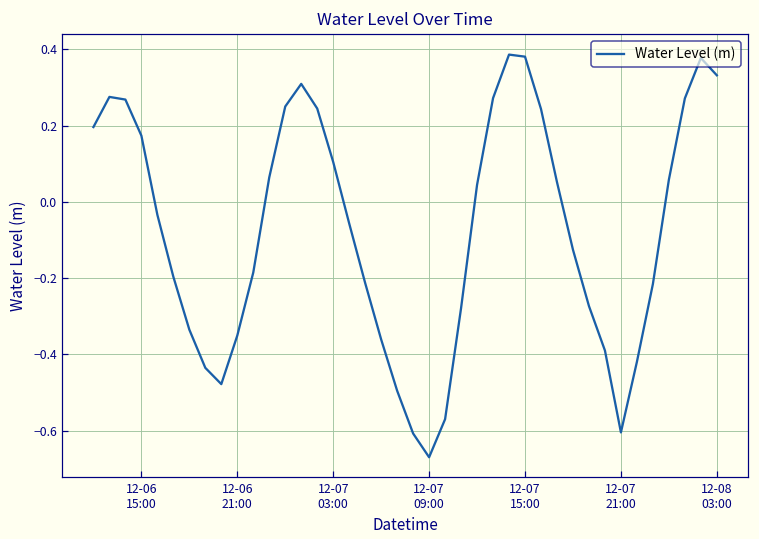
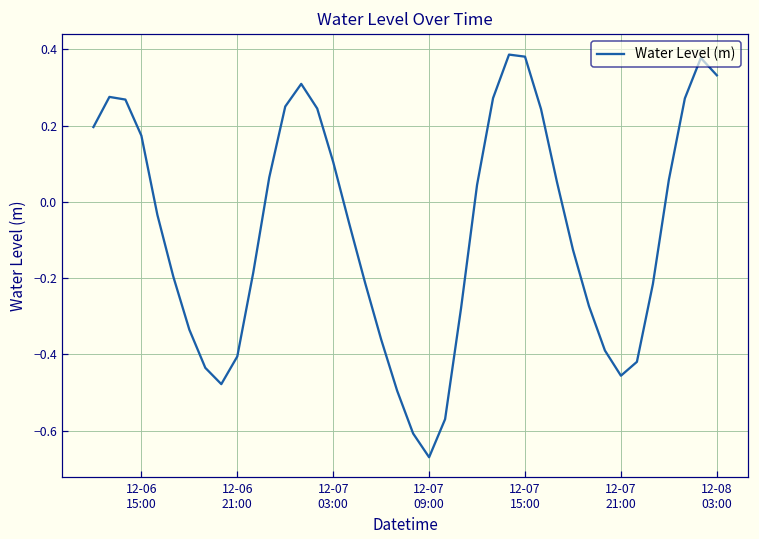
12-06 21:00: -0.35 -> -0.41
12-07 21:00: -0.60 -> -0.46
